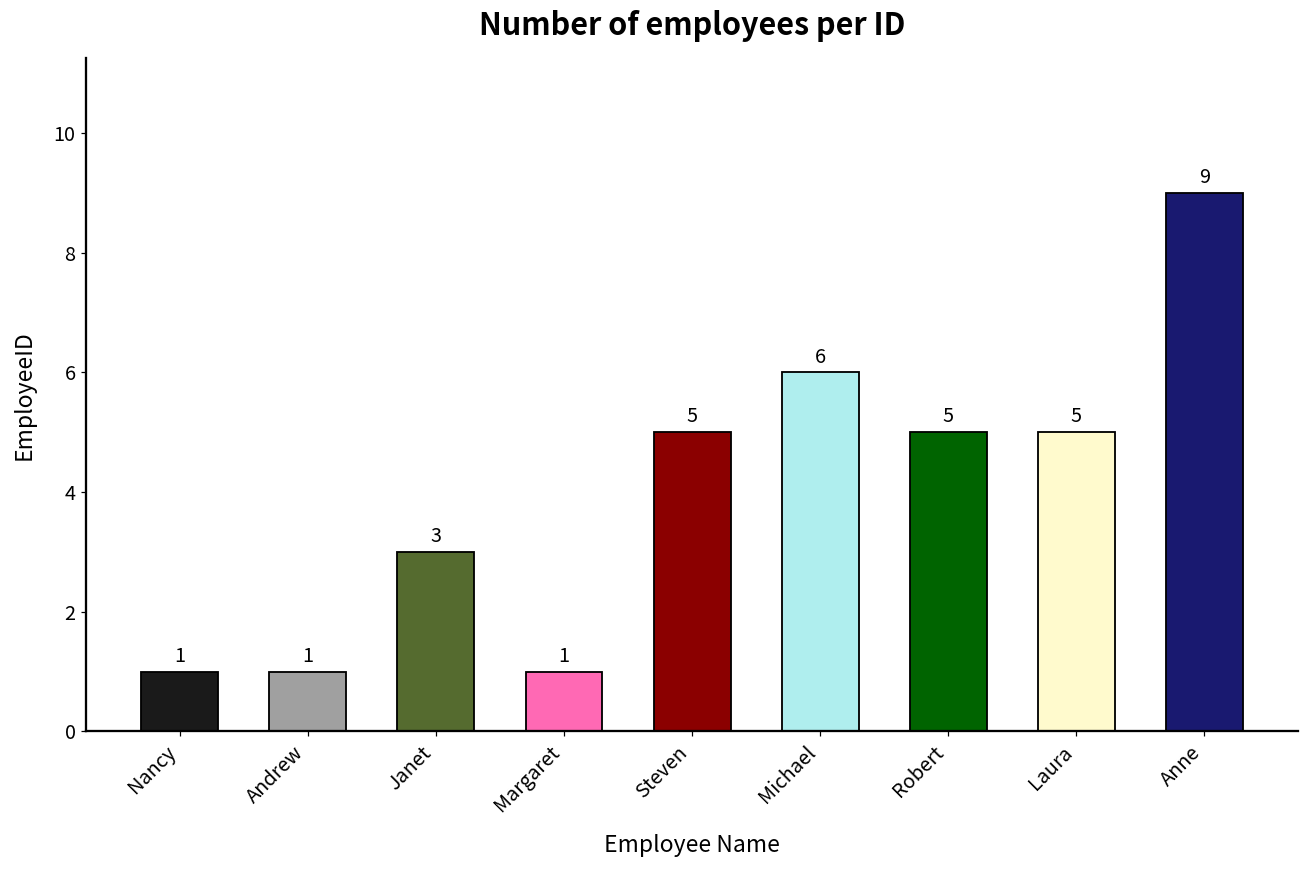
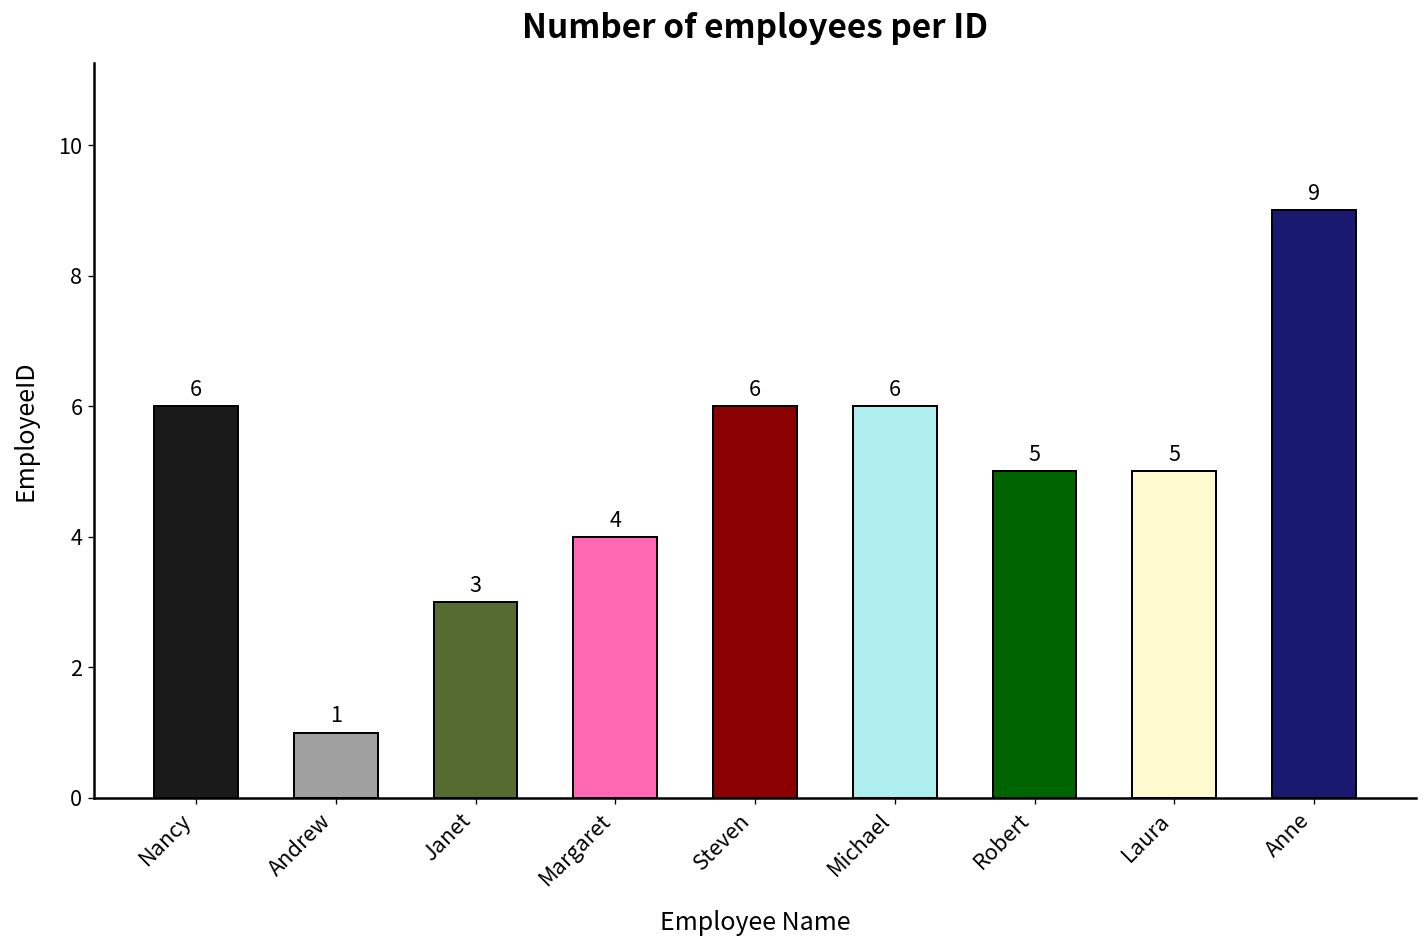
Nancy: 1 -> 6
Margaret: 1 -> 4
Steven: 5 -> 6
